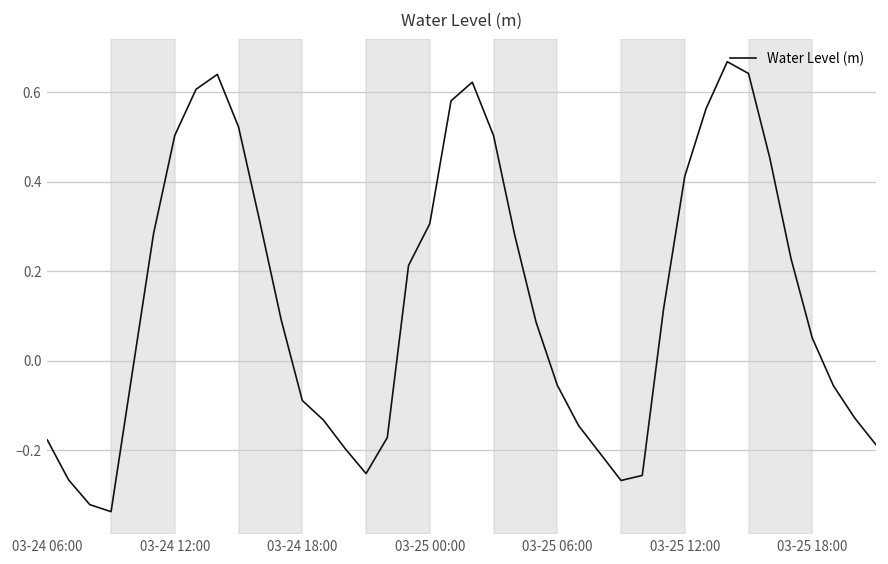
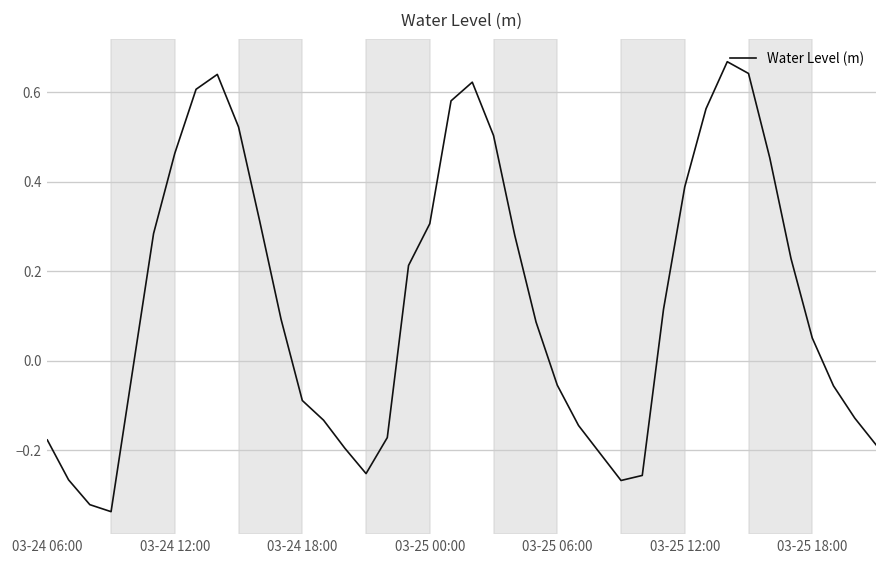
03-24 12:00: 0.50 -> 0.46
03-25 12:00: 0.41 -> 0.39
